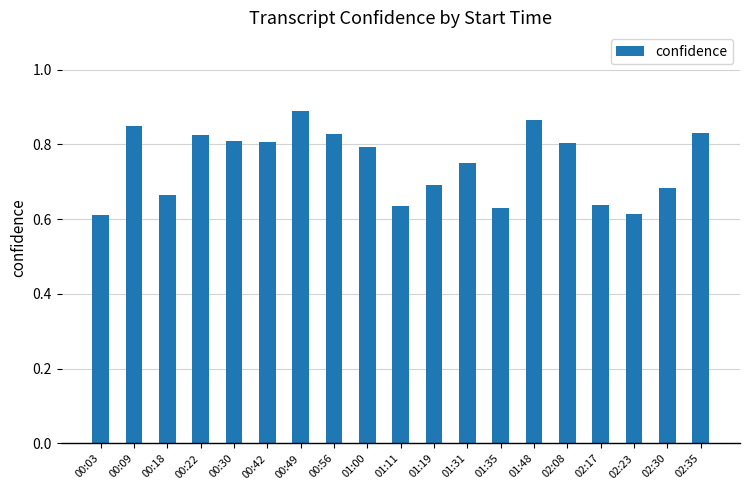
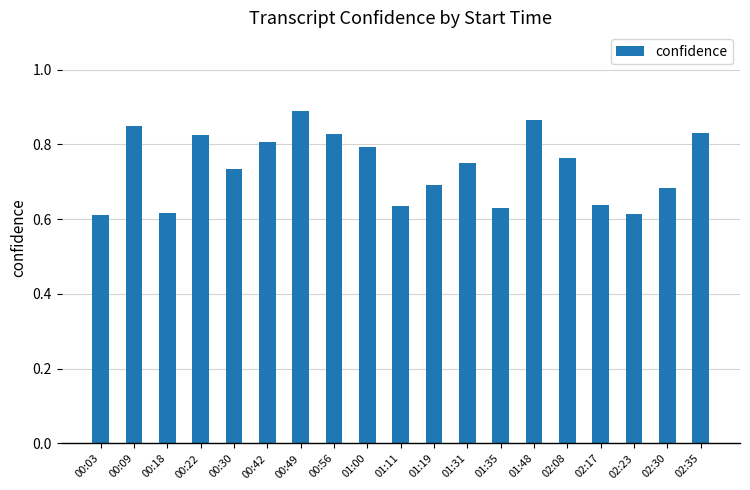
00:18: 0.67 -> 0.62
00:30: 0.81 -> 0.74
02:08: 0.80 -> 0.76
